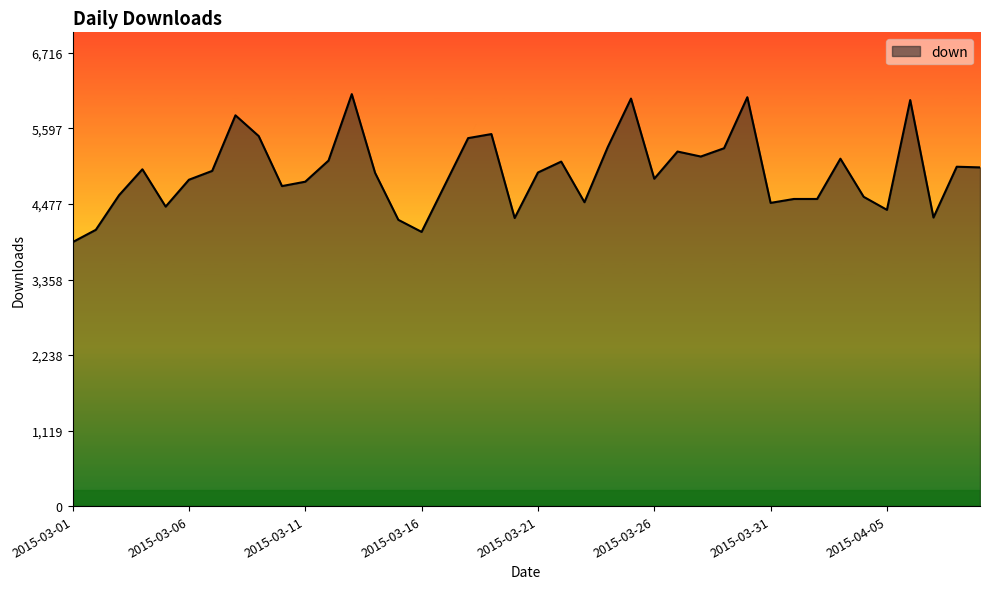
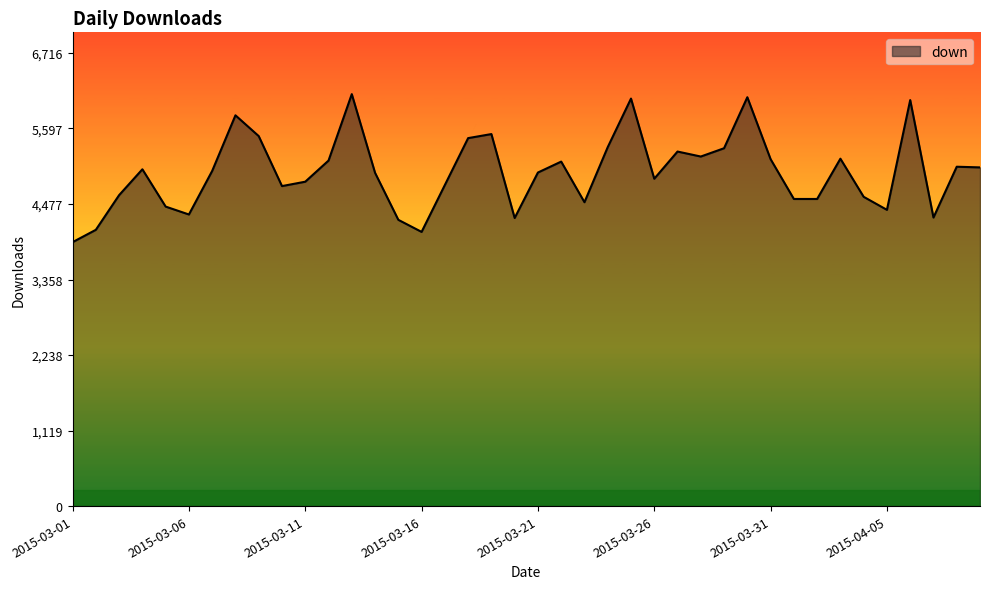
2015-03-06: 4,800 -> 4,300
2015-03-31: 4,500 -> 5,100
